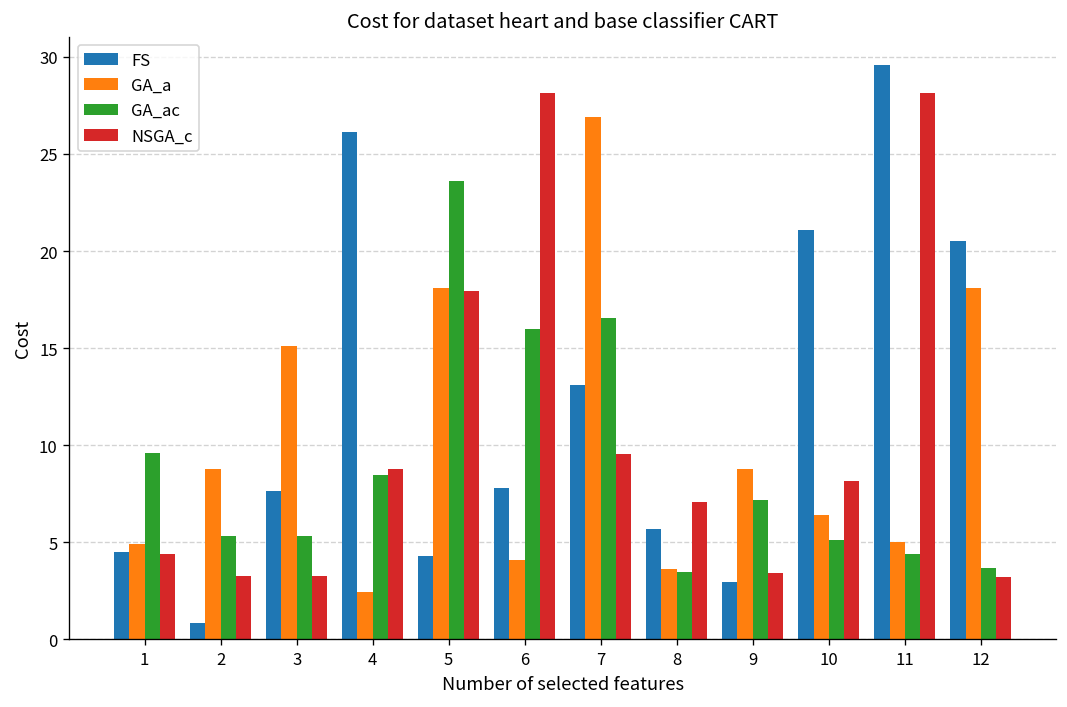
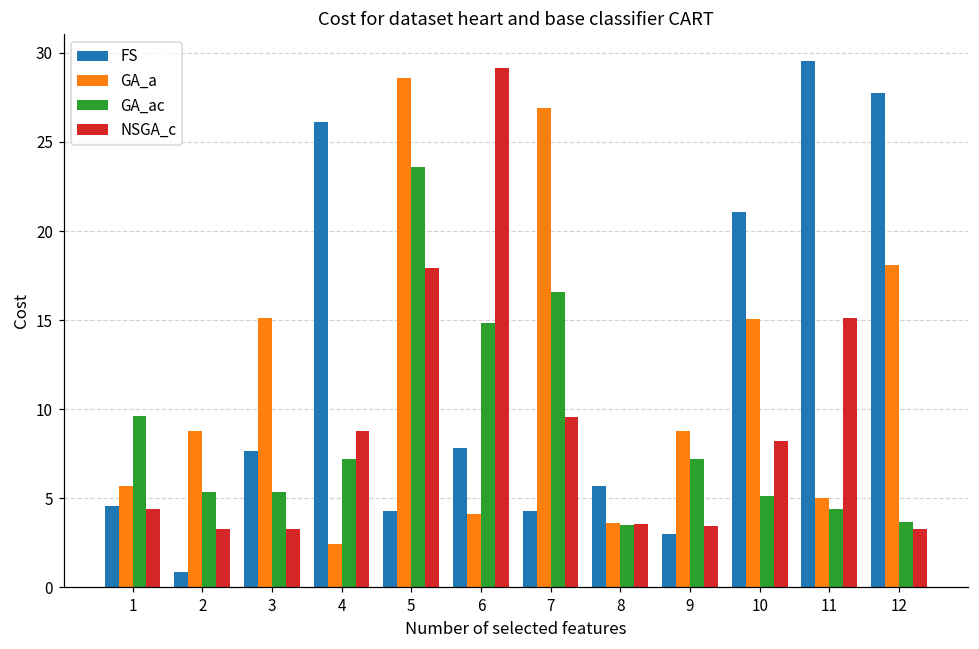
GA_a, 1: 4.9 -> 5.7
GA_ac, 4: 8.5 -> 7.2
GA_a, 5: 18.1 -> 28.6
GA_ac, 6: 16.0 -> 14.8
NSGA_c, 6: 28.1 -> 29.1
FS, 7: 13.1 -> 4.3
NSGA_c, 8: 7.1 -> 3.6
GA_a, 10: 6.4 -> 15.1
NSGA_c, 11: 28.1 -> 15.1
FS, 12: 20.5 -> 27.8
